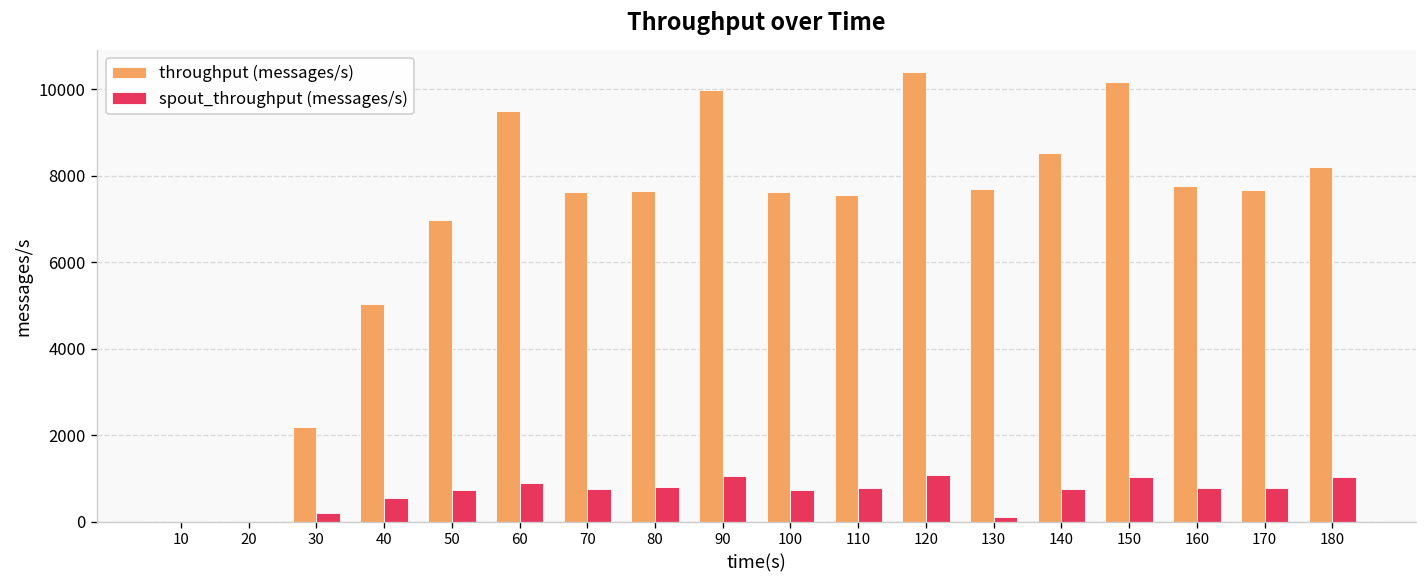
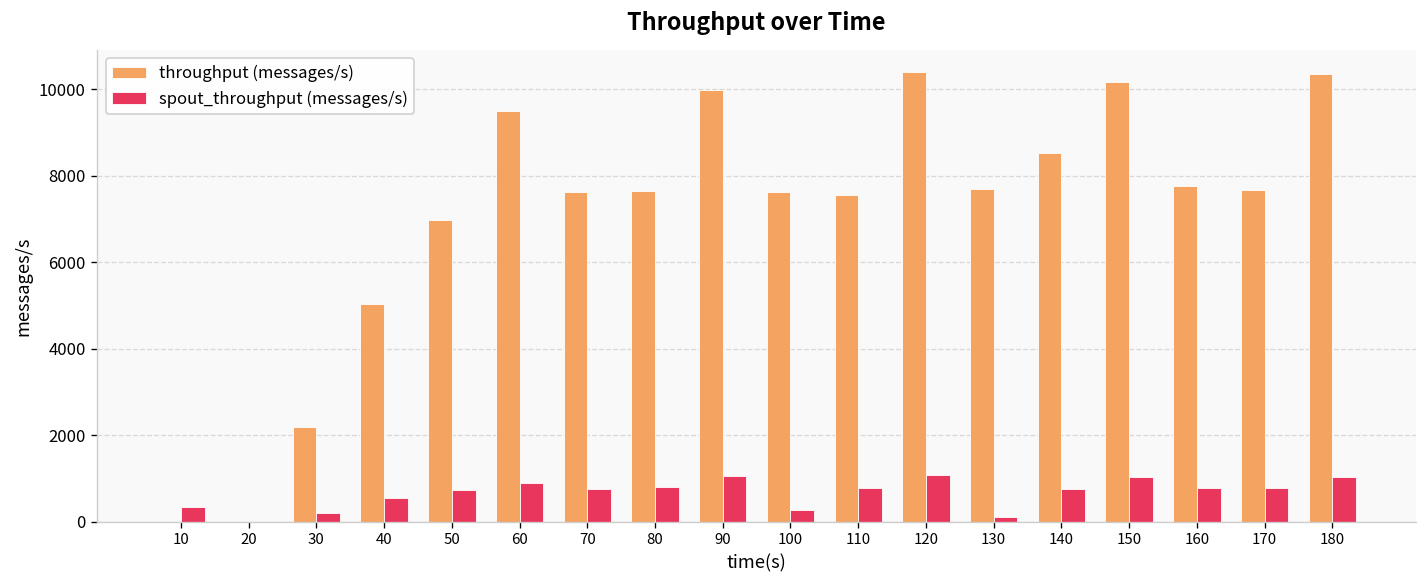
spout_throughput (messages/s), 10: 0 -> 300
spout_throughput (messages/s), 100: 700 -> 300
throughput (messages/s), 180: 8200 -> 10400
